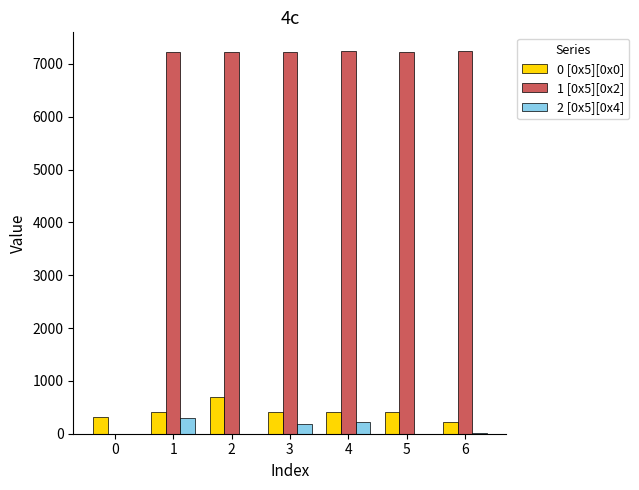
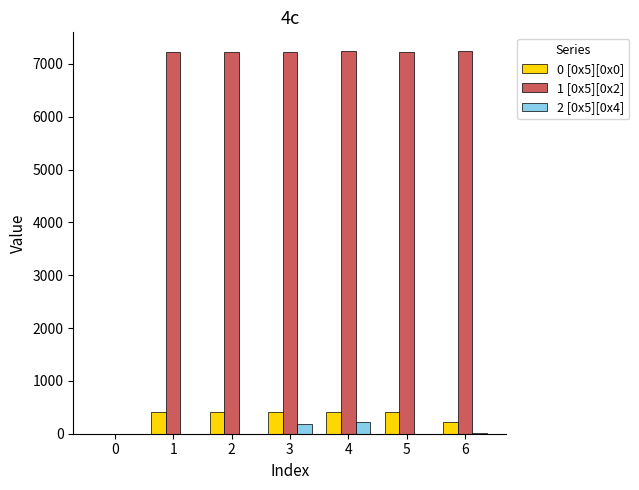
0 [0x5][0x0], 0: 300 -> 0
2 [0x5][0x4], 1: 300 -> 0
0 [0x5][0x0], 2: 700 -> 400
